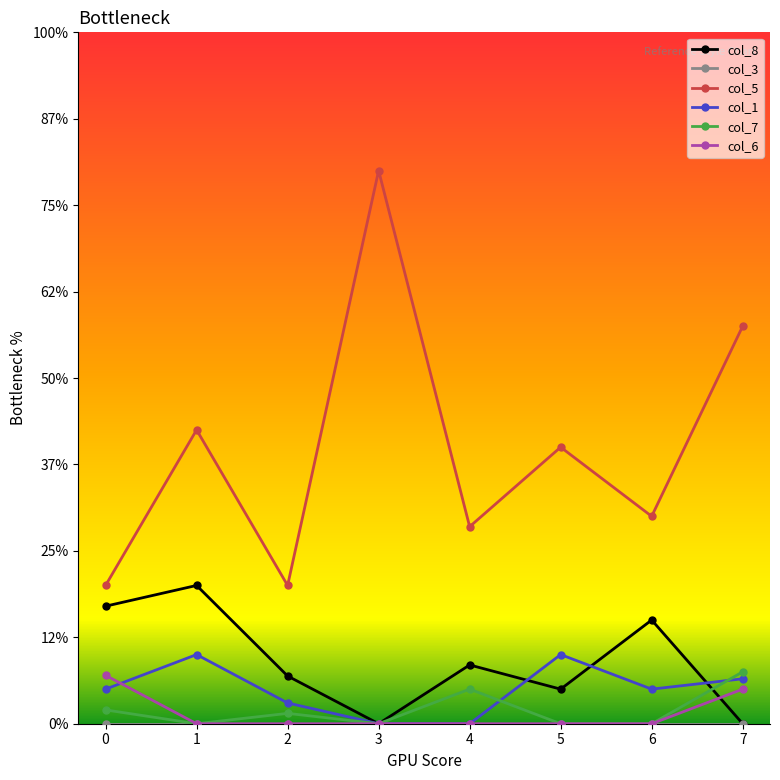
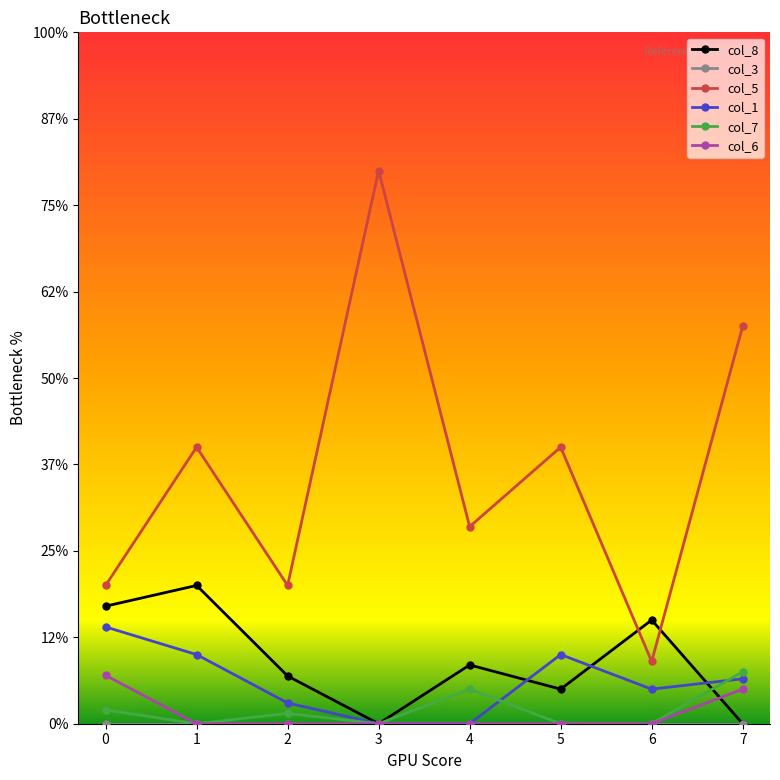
col_1, 0: 5% -> 14%
col_5, 1: 43% -> 40%
col_5, 6: 30% -> 9%
